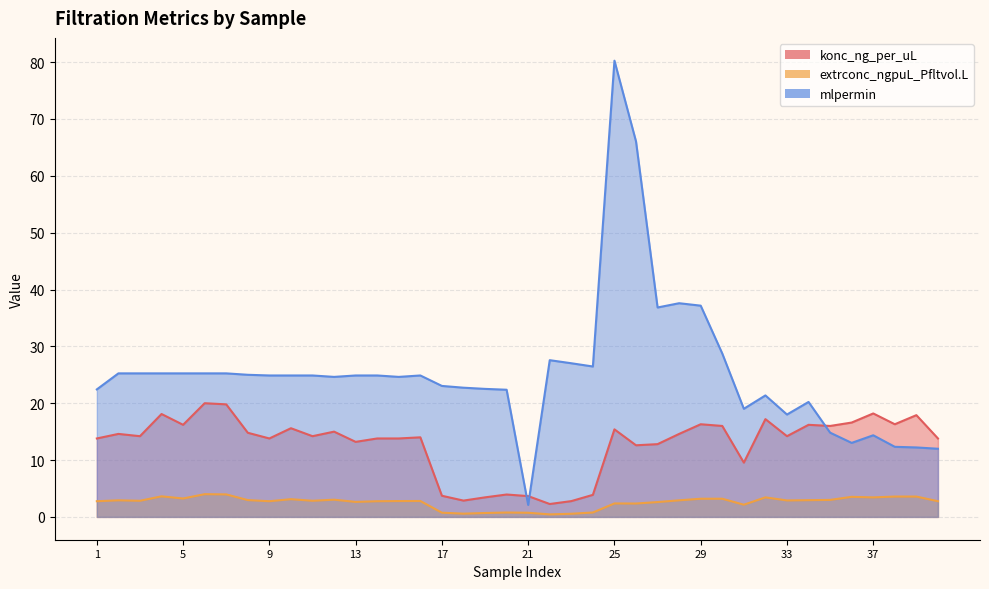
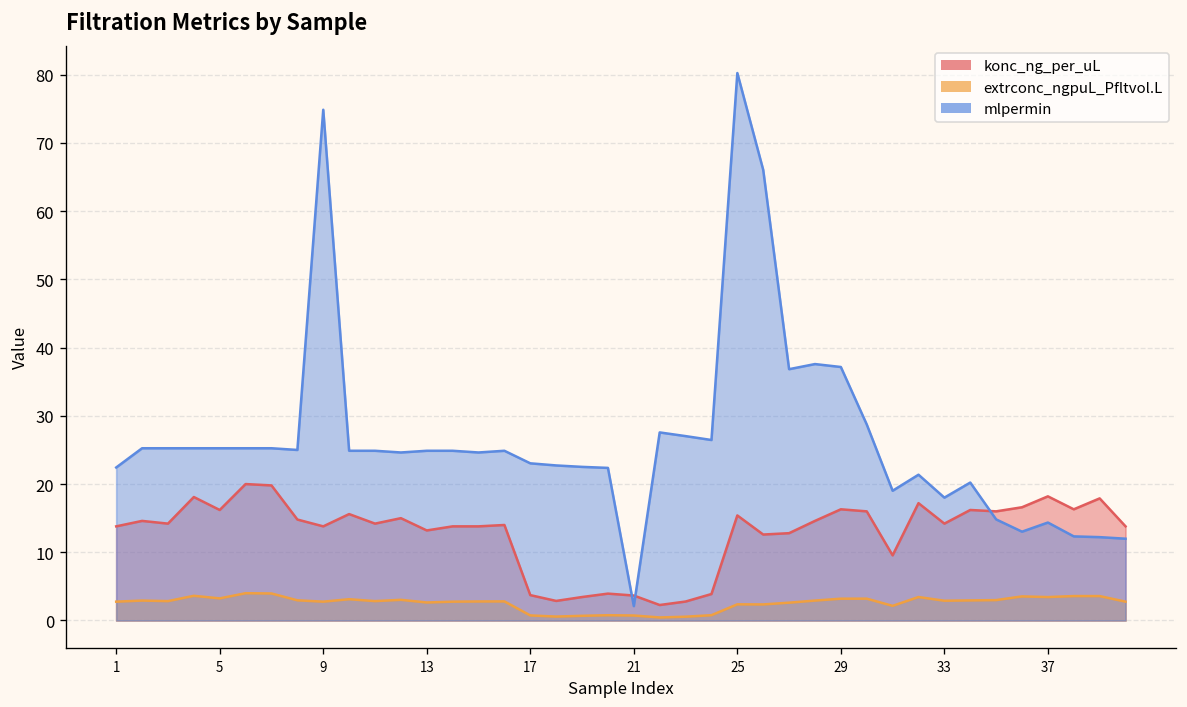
mlpermin, 9: 25 -> 75
